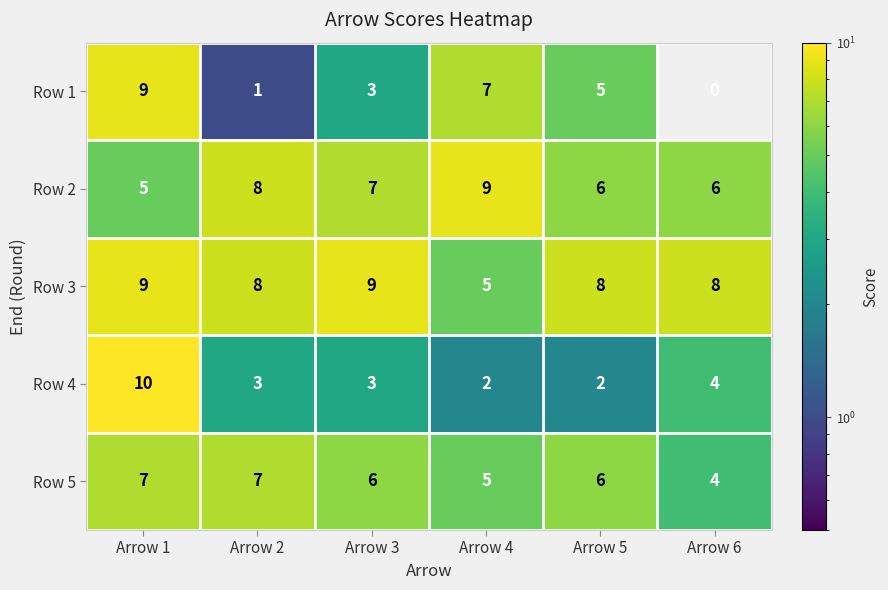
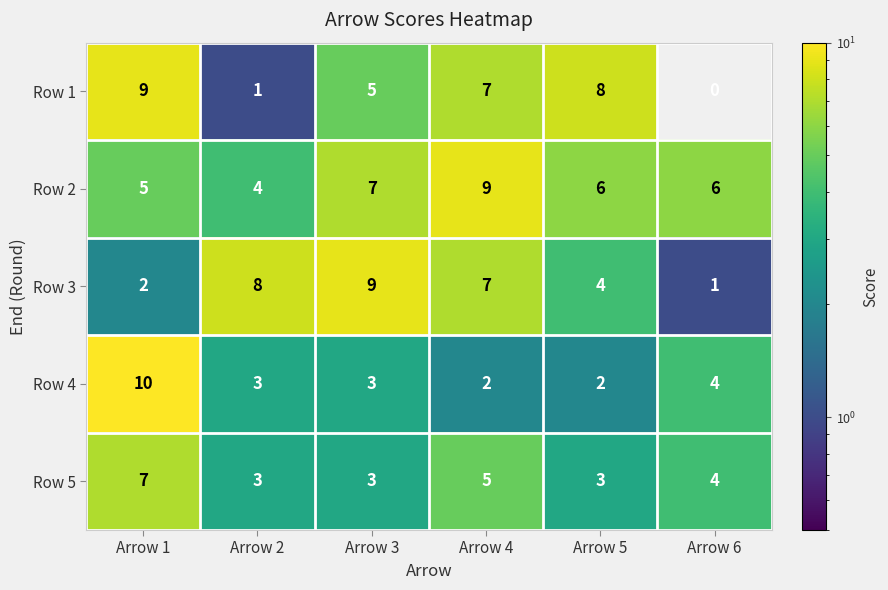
Row 1, Arrow 3: 3 -> 5
Row 1, Arrow 5: 5 -> 8
Row 2, Arrow 2: 8 -> 4
Row 3, Arrow 1: 9 -> 2
Row 3, Arrow 4: 5 -> 7
Row 3, Arrow 5: 8 -> 4
Row 3, Arrow 6: 8 -> 1
Row 5, Arrow 2: 7 -> 3
Row 5, Arrow 3: 6 -> 3
Row 5, Arrow 5: 6 -> 3
